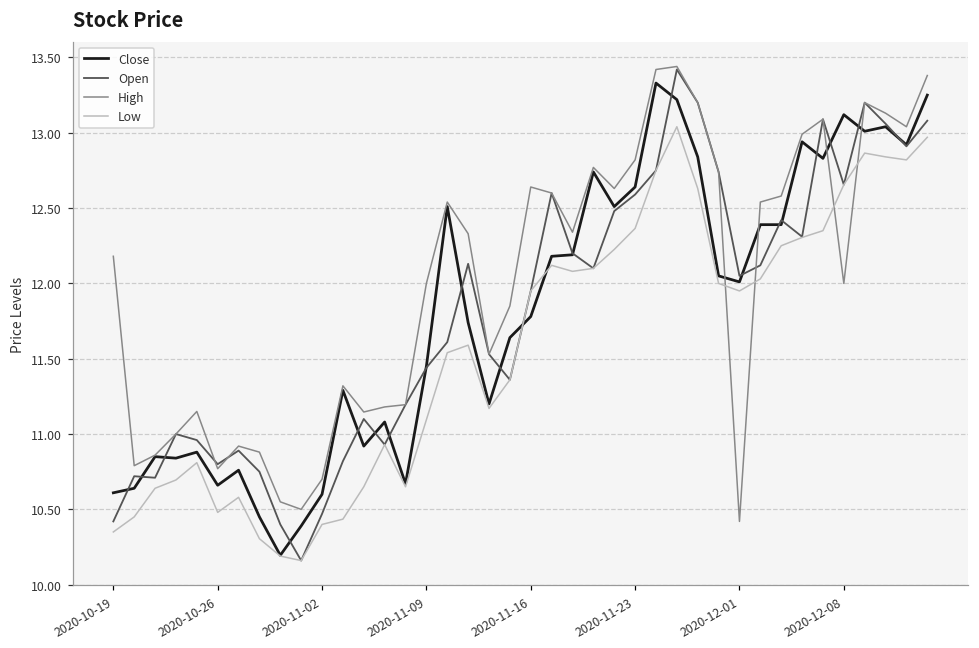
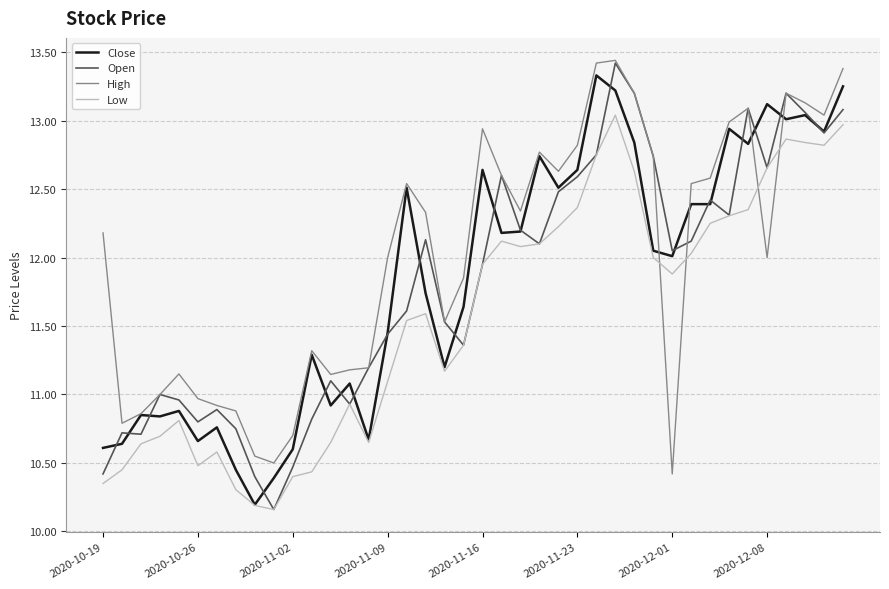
High, 2020-10-26: 10.77 -> 10.97
Close, 2020-11-16: 11.78 -> 12.64
High, 2020-11-16: 12.64 -> 12.94
Low, 2020-12-01: 11.95 -> 11.88
